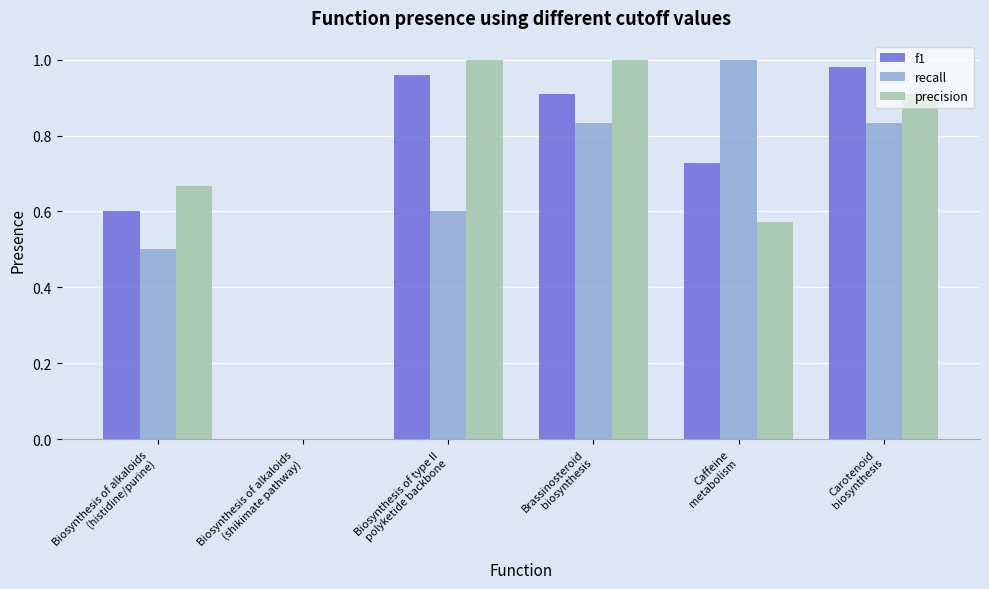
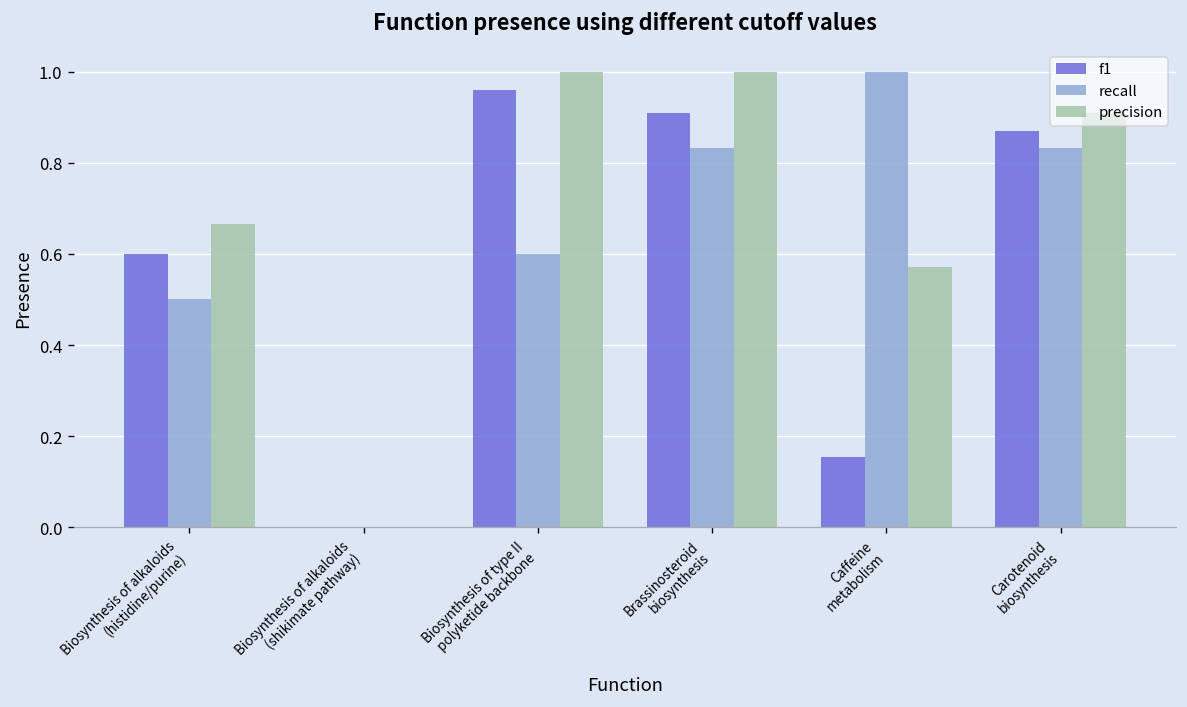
f1, Caffeine metabolism: 0.73 -> 0.15
f1, Carotenoid biosynthesis: 0.98 -> 0.87
